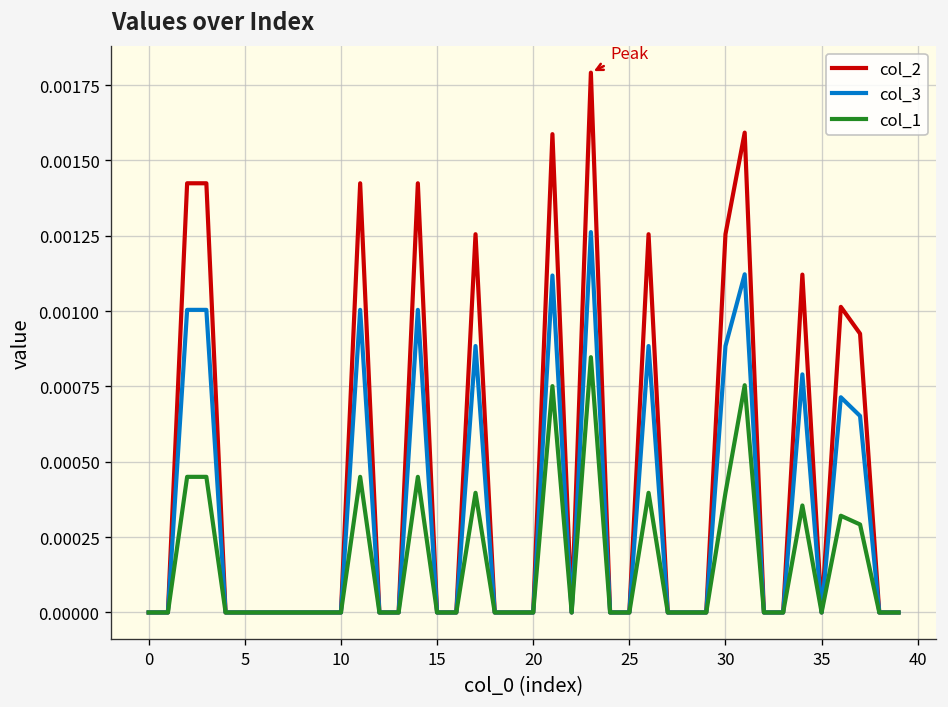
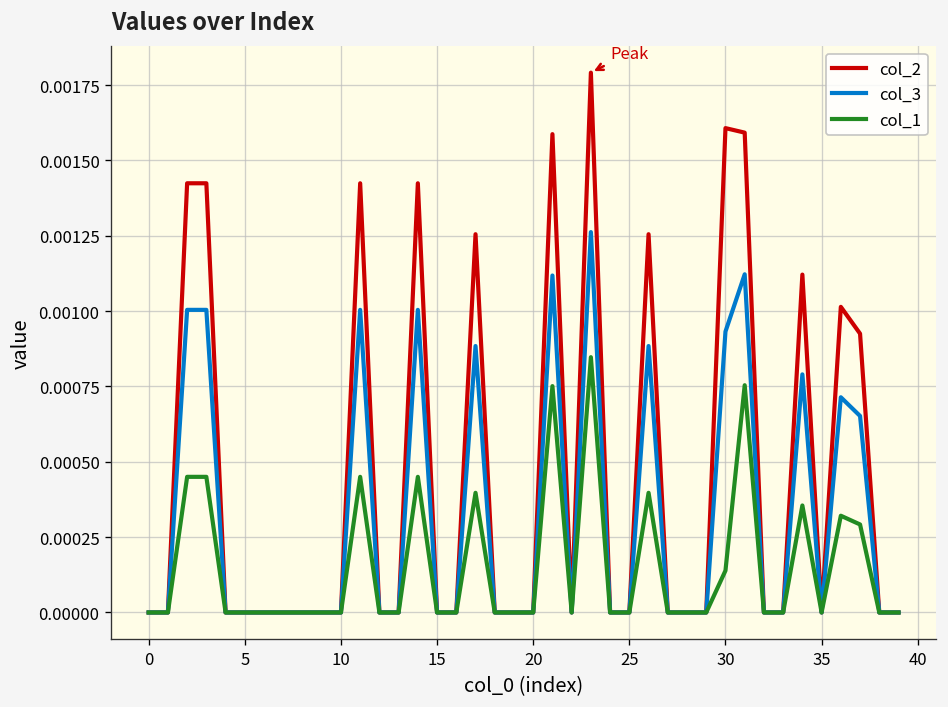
col_2, 30: 0.00126 -> 0.00161
col_3, 30: 0.00088 -> 0.00093
col_1, 30: 0.00040 -> 0.00014
